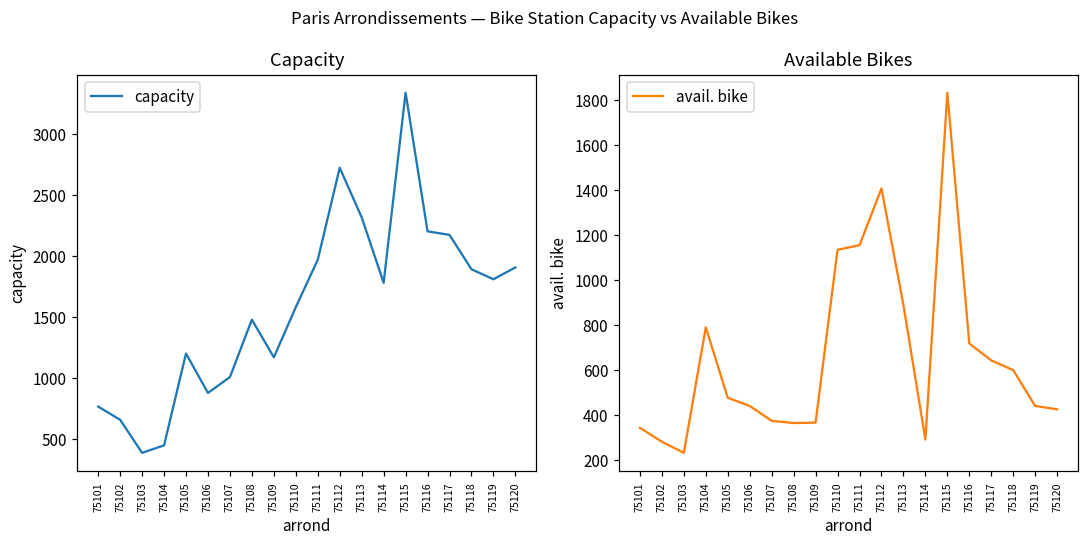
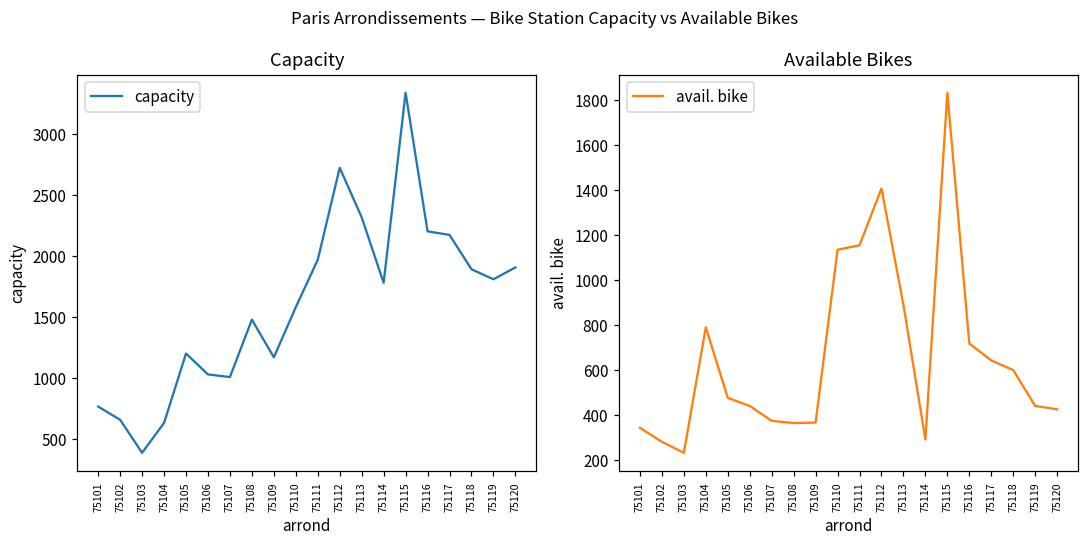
Capacity, 75104: 450 -> 630
Capacity, 75106: 880 -> 1030
